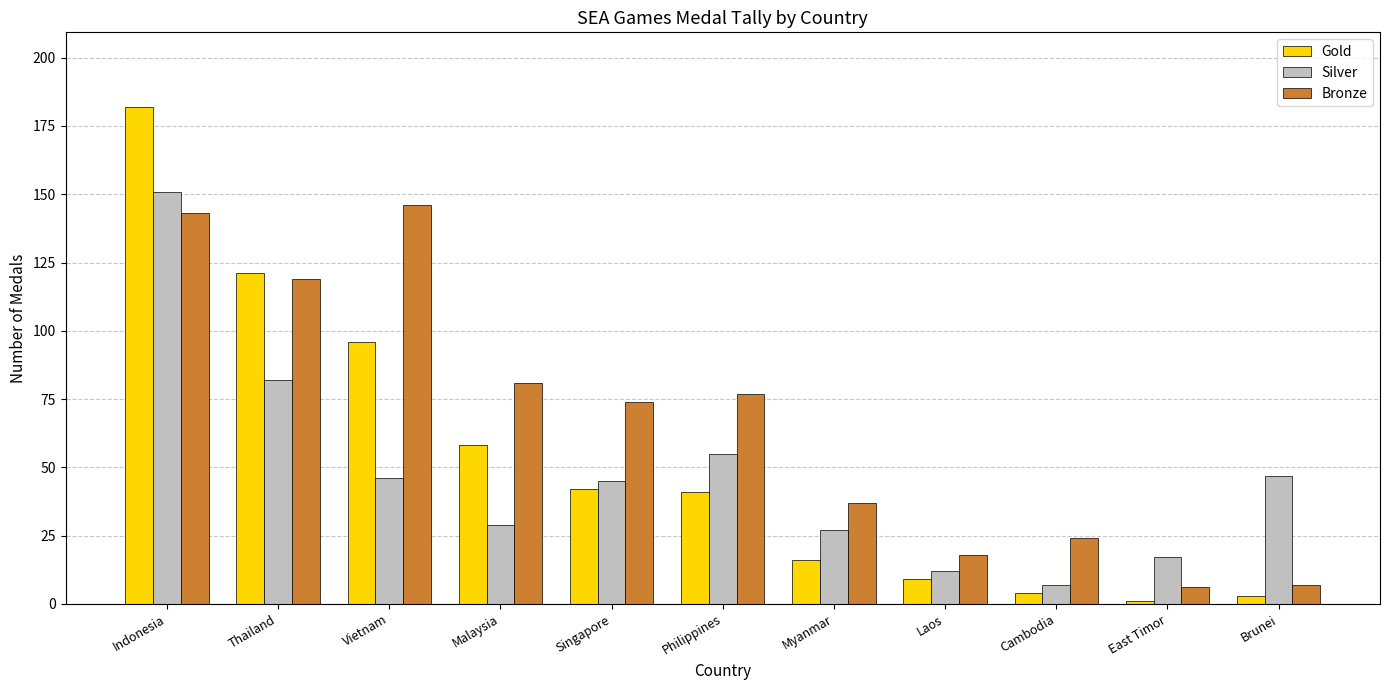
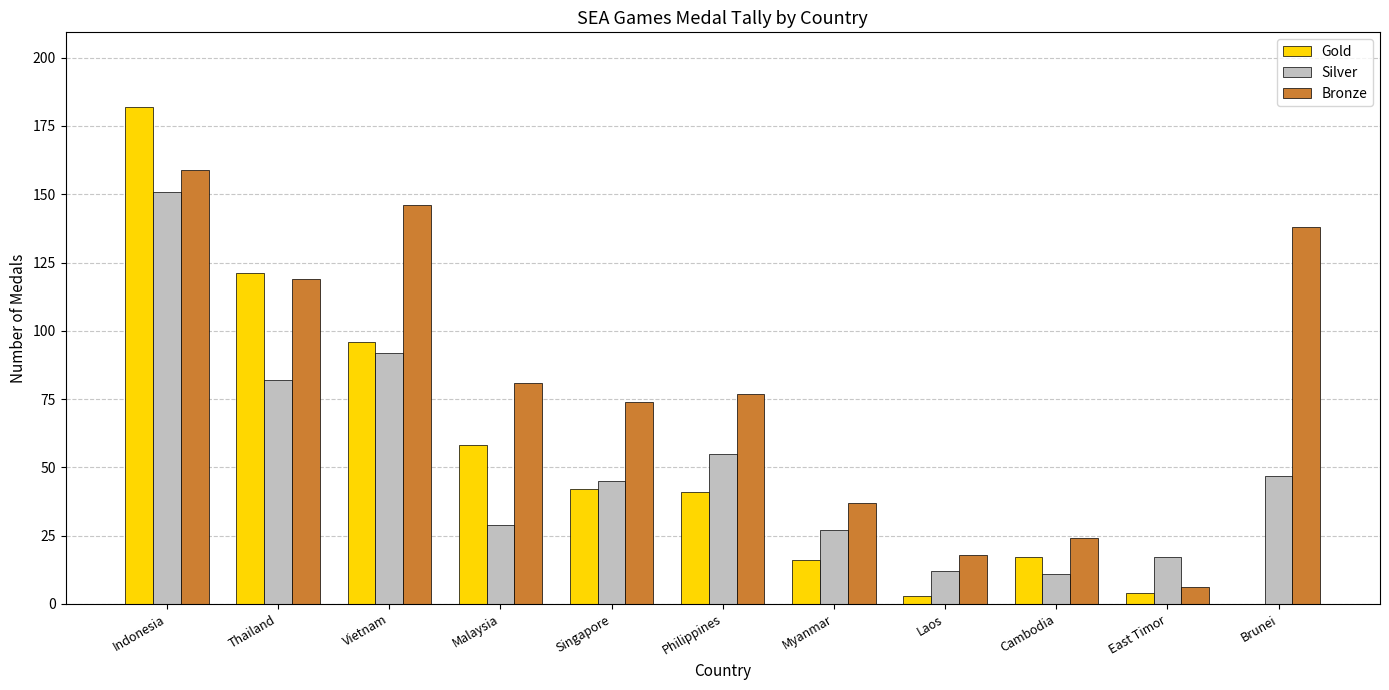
Bronze, Indonesia: 143 -> 159
Silver, Vietnam: 46 -> 92
Gold, Laos: 9 -> 3
Gold, Cambodia: 4 -> 17
Silver, Cambodia: 7 -> 11
Gold, East Timor: 1 -> 4
Gold, Brunei: 3 -> 0
Bronze, Brunei: 7 -> 138
